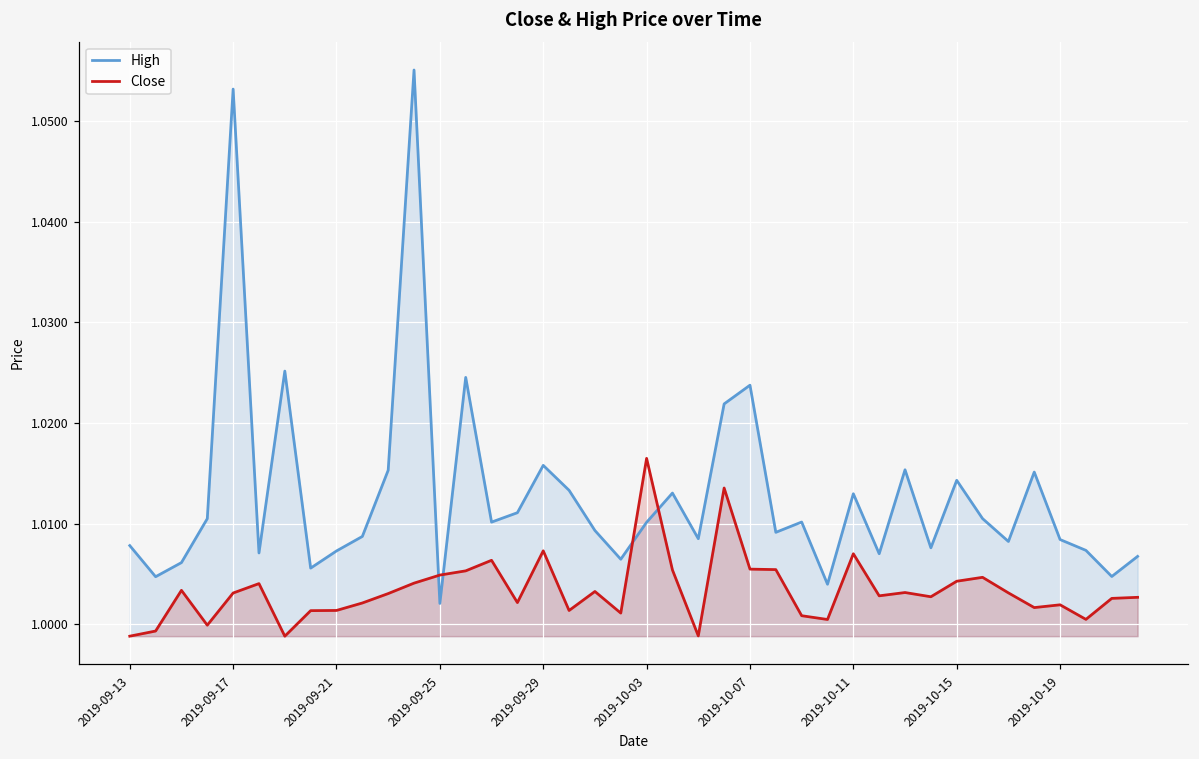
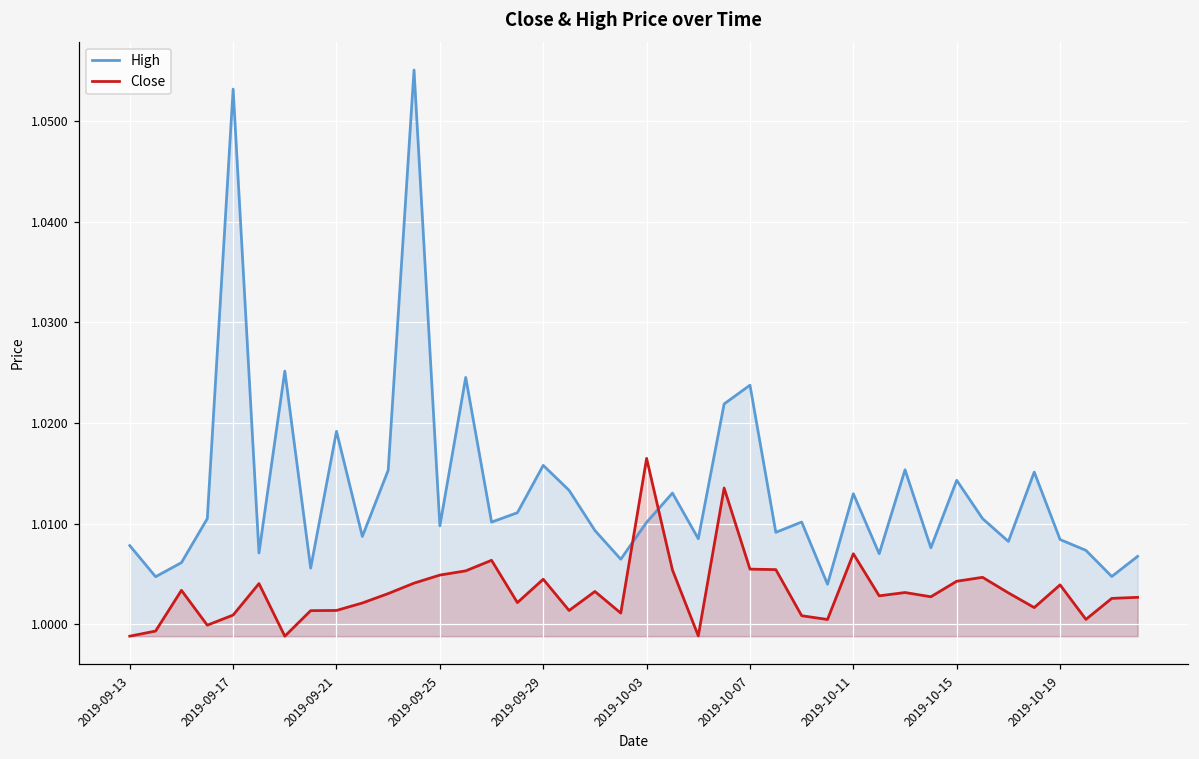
Close, 2019-09-17: 1.003 -> 1.001
High, 2019-09-21: 1.007 -> 1.019
High, 2019-09-25: 1.002 -> 1.010
Close, 2019-09-29: 1.007 -> 1.004
Close, 2019-10-19: 1.002 -> 1.004
